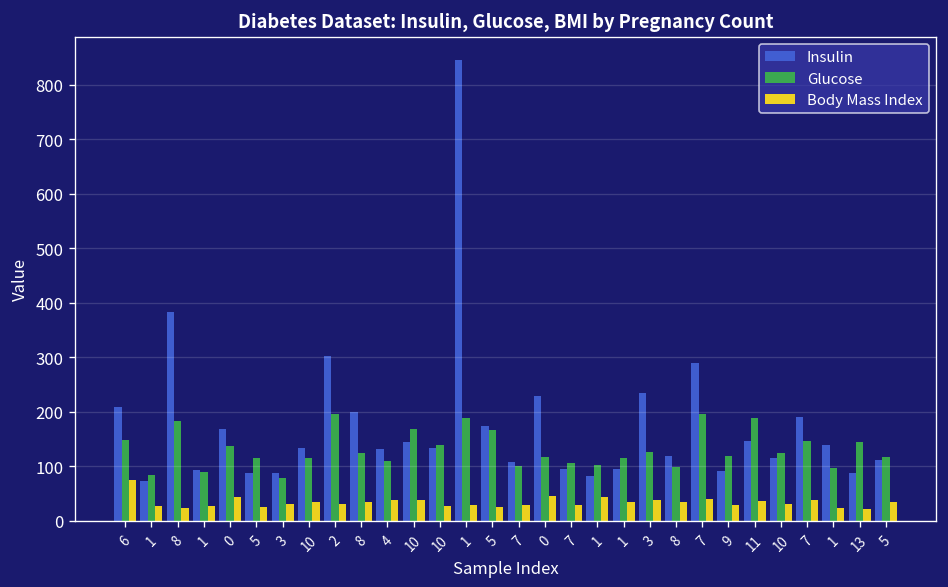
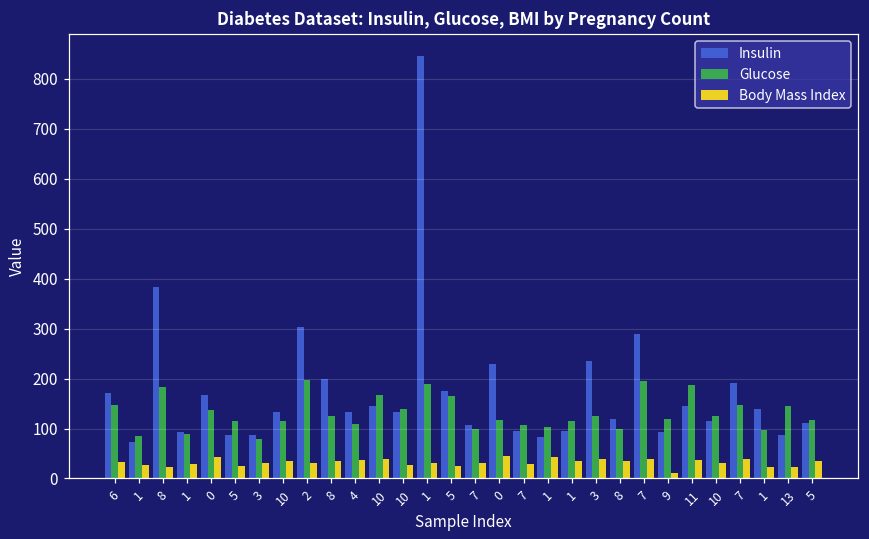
Insulin, 6: 210 -> 170
Body Mass Index, 6: 80 -> 30
Body Mass Index, 9: 30 -> 10
